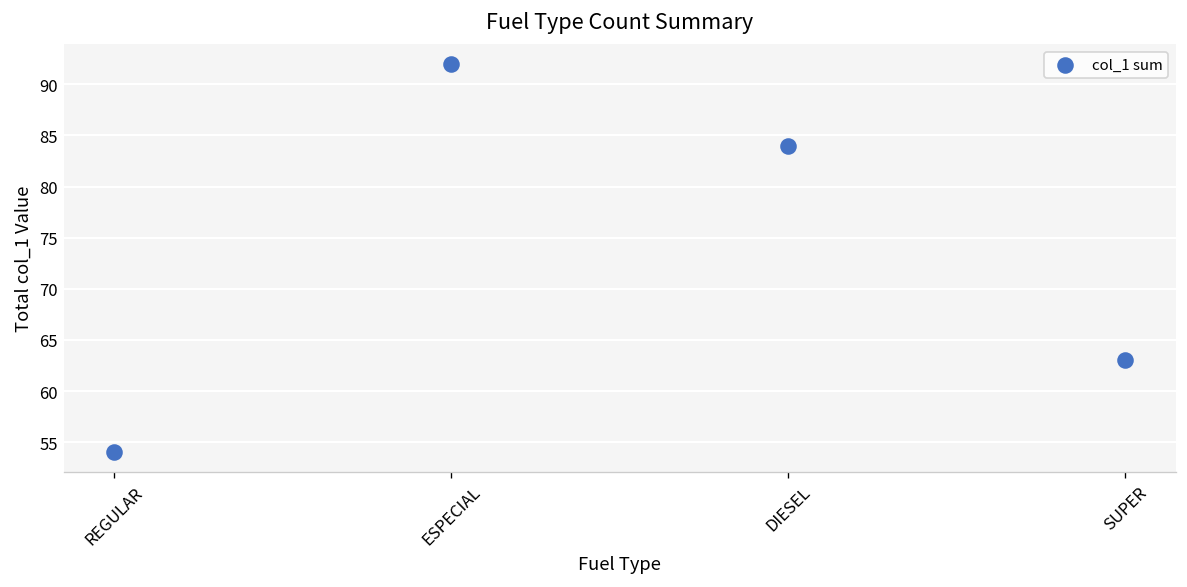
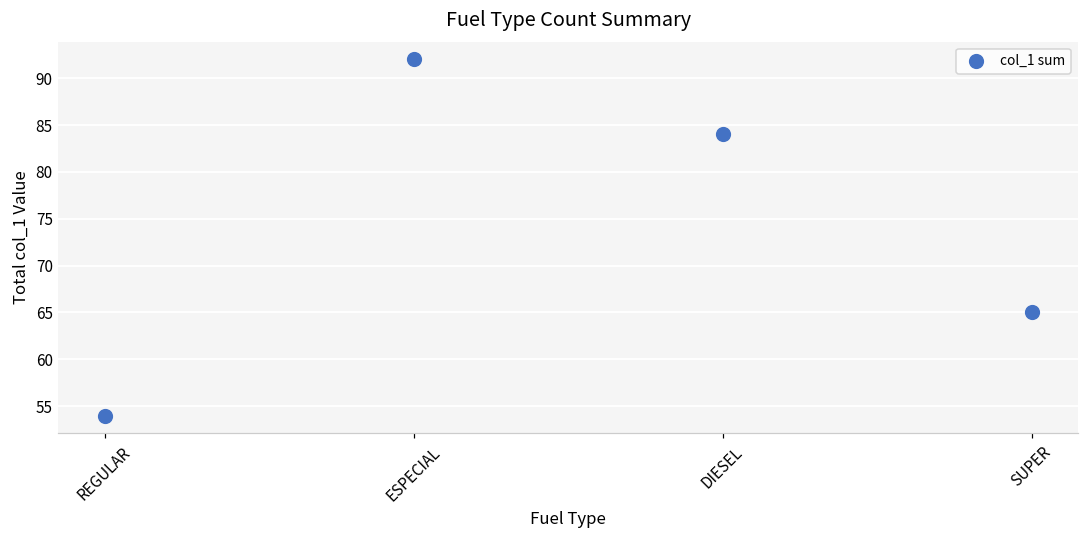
SUPER: 63 -> 65
